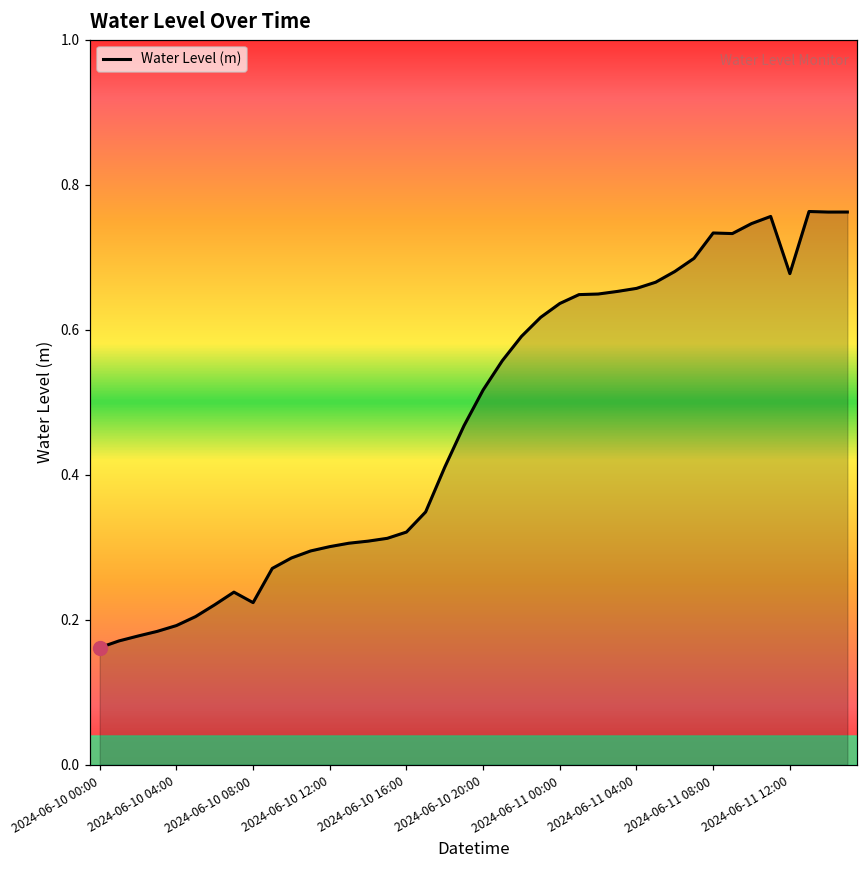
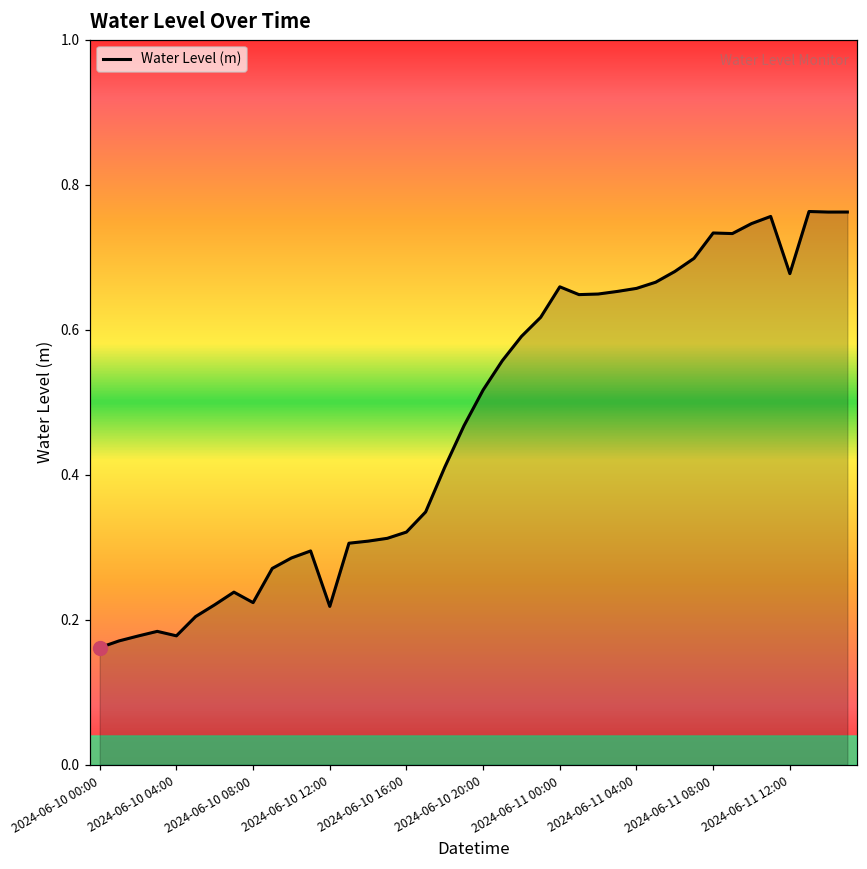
Water Level (m), 2024-06-10 04:00: 0.19 -> 0.18
Water Level (m), 2024-06-10 12:00: 0.30 -> 0.22
Water Level (m), 2024-06-11 00:00: 0.64 -> 0.66
